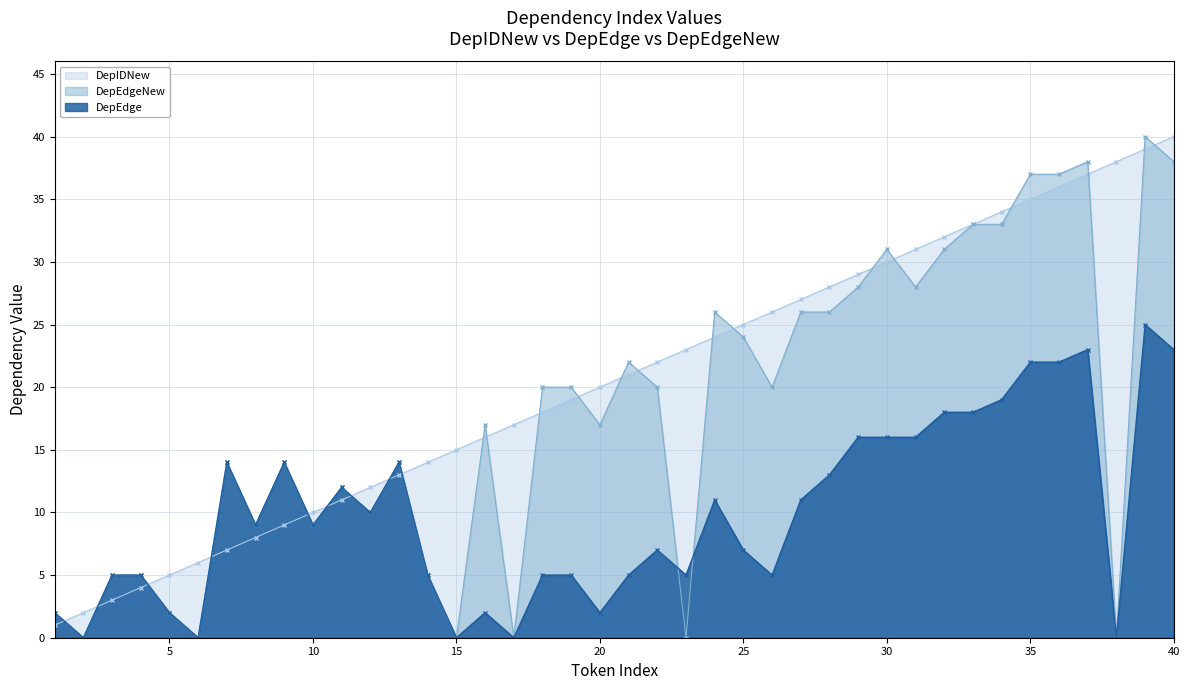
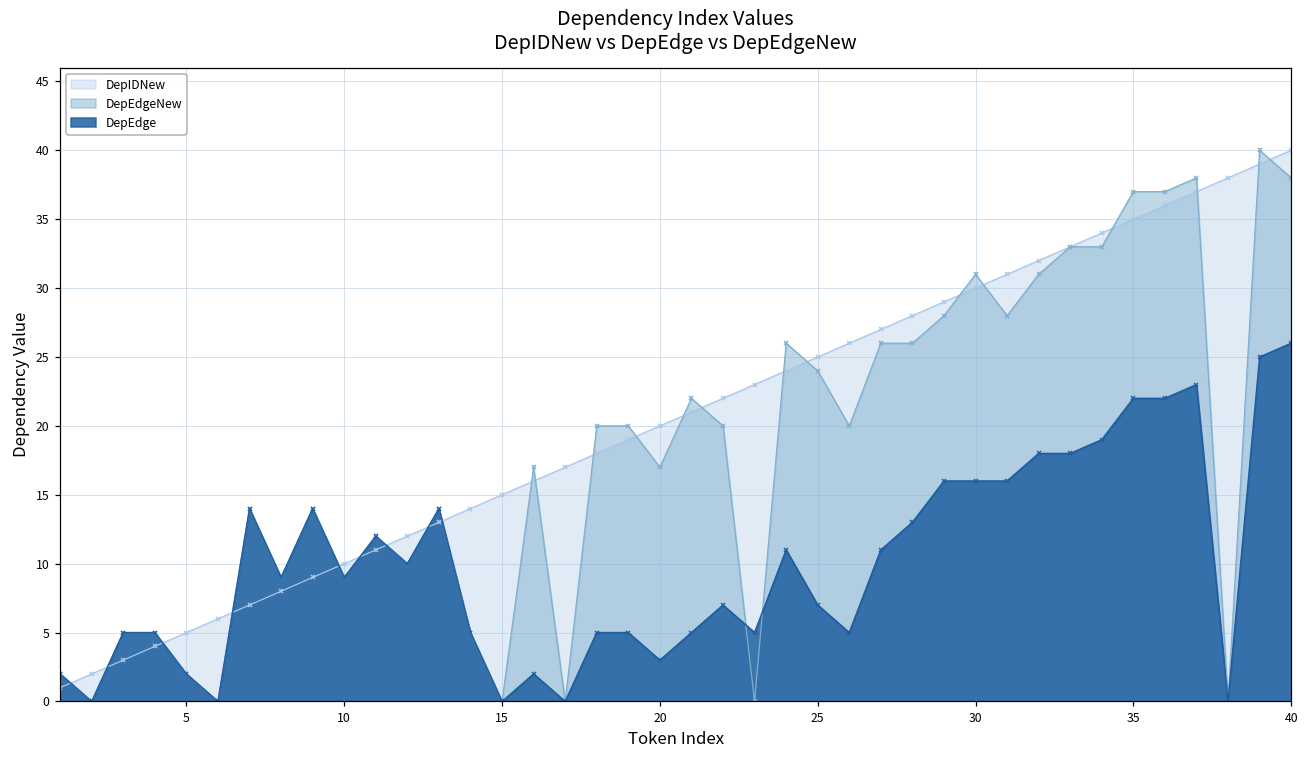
DepEdge, 20: 2 -> 3
DepEdge, 40: 23 -> 26
